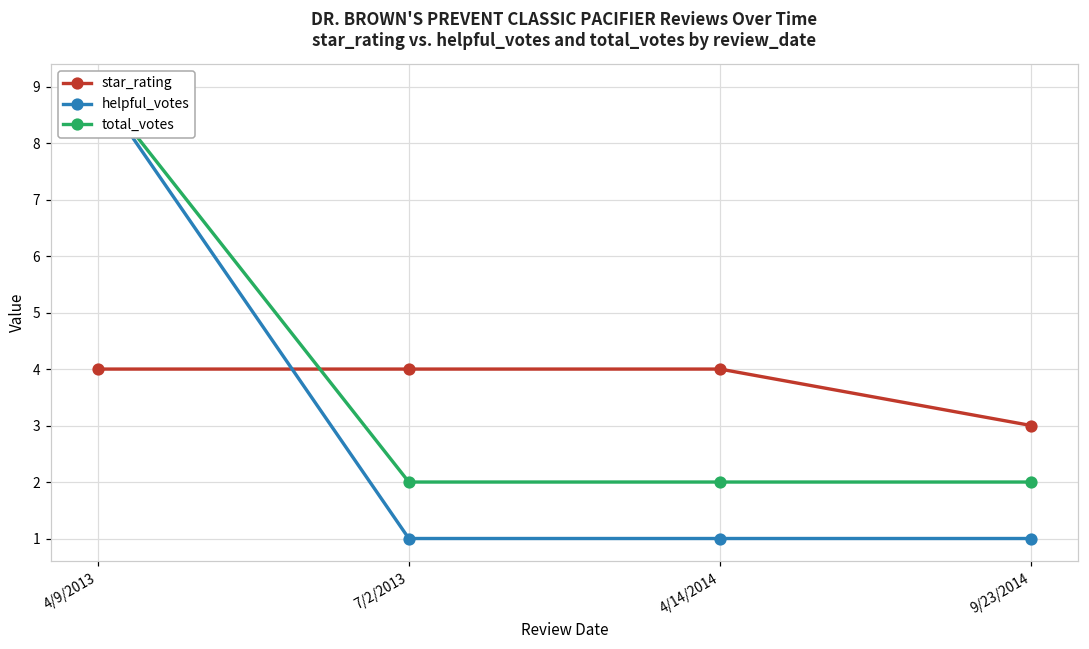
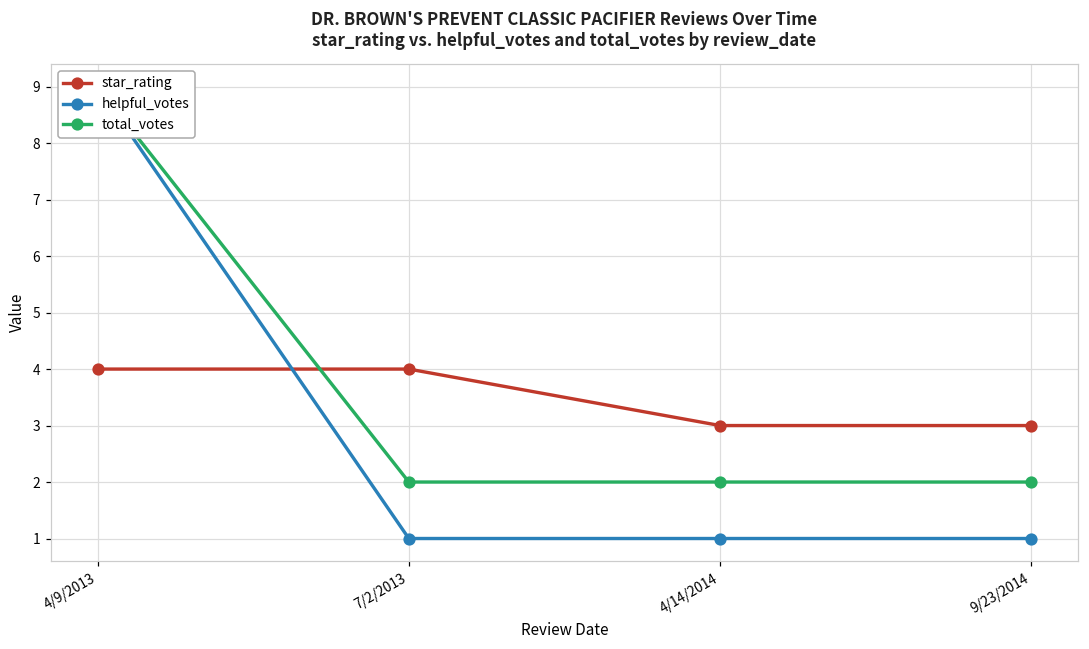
star_rating, 4/14/2014: 4 -> 3
